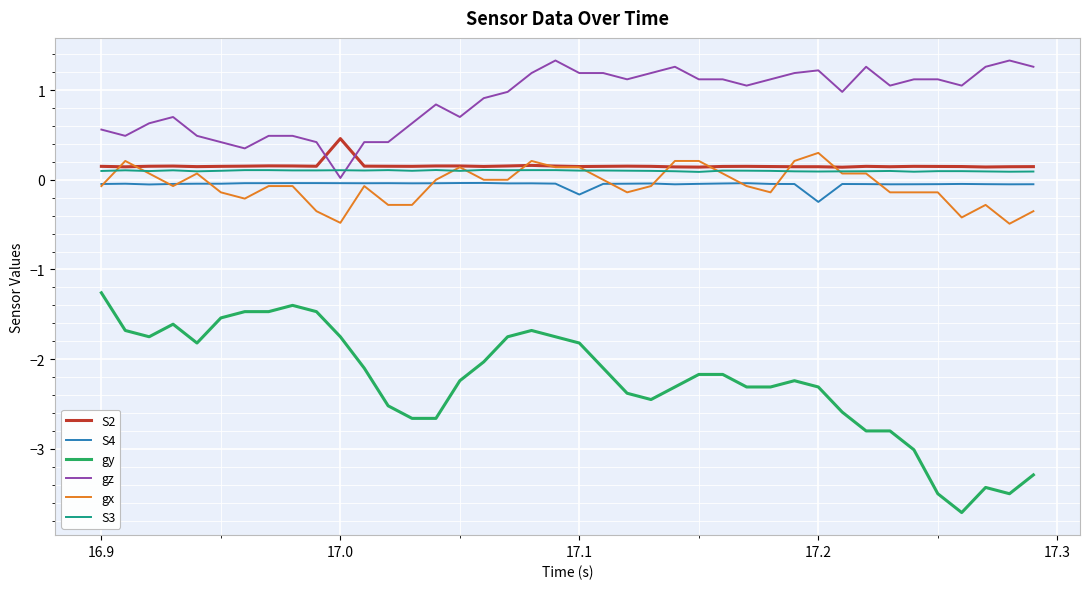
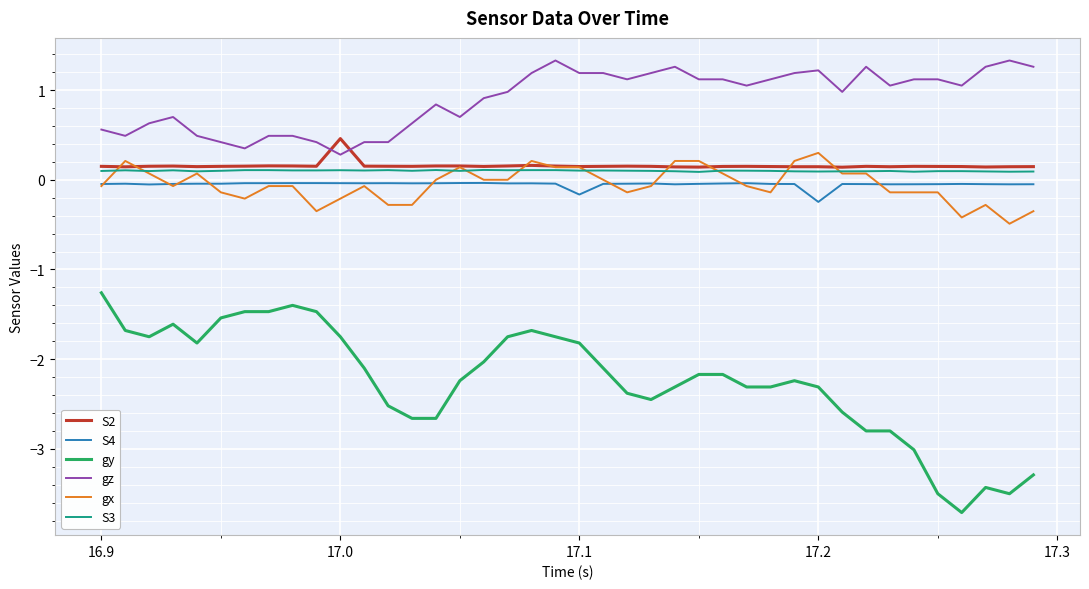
gz, 17.0: 0.0 -> 0.3
gx, 17.0: -0.5 -> -0.2
